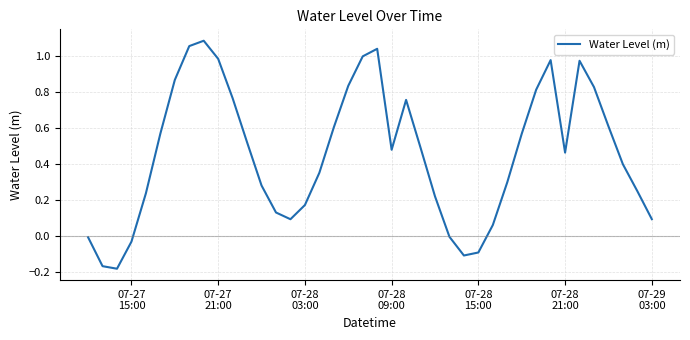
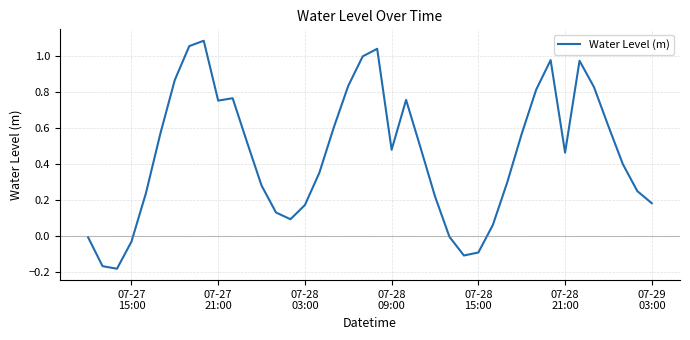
07-27 21:00: 0.98 -> 0.75
07-29 03:00: 0.09 -> 0.18
